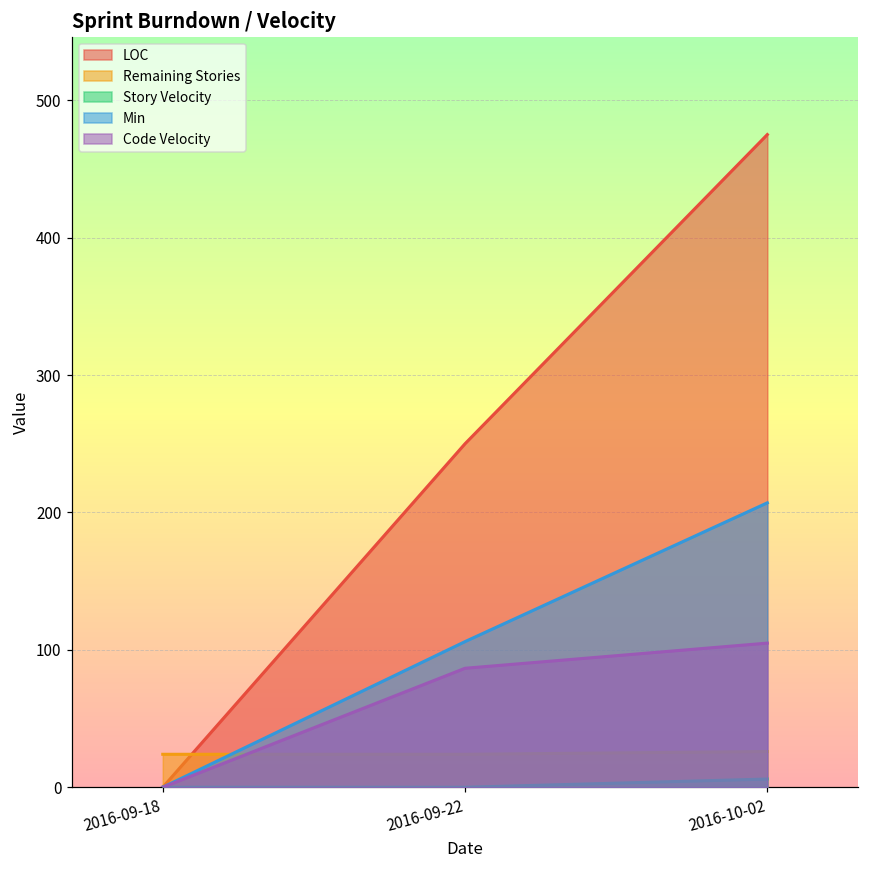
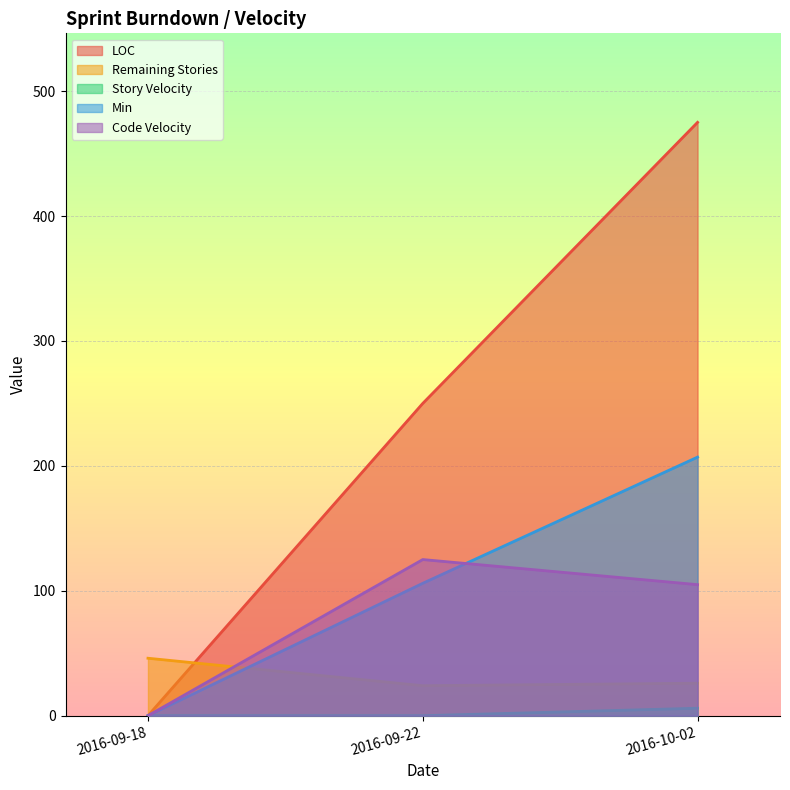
Remaining Stories, 2016-09-18: 24 -> 46
Code Velocity, 2016-09-22: 87 -> 125
